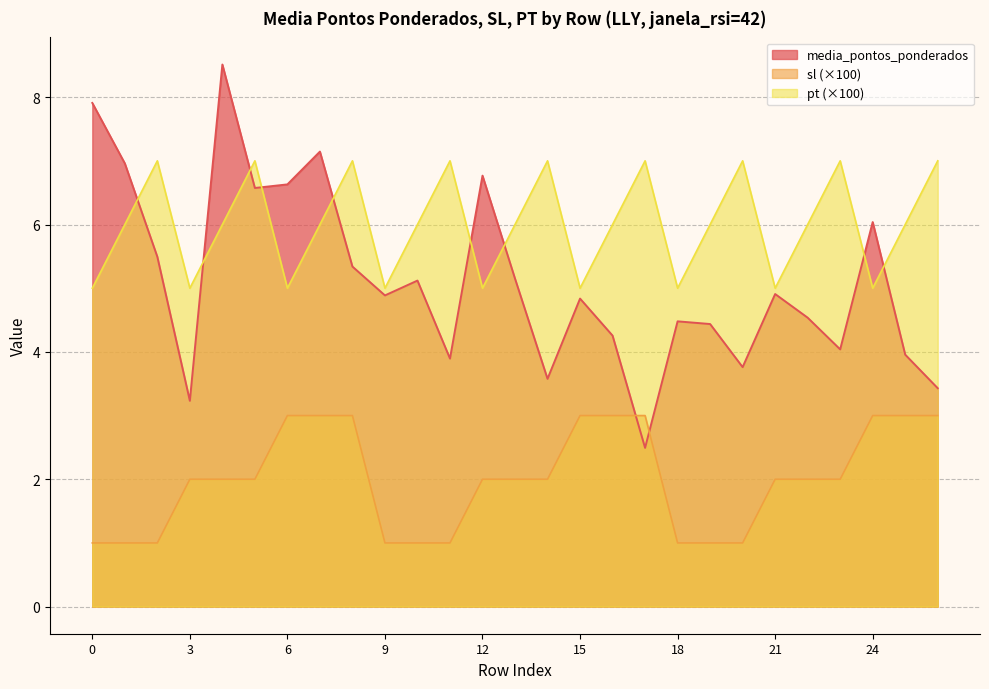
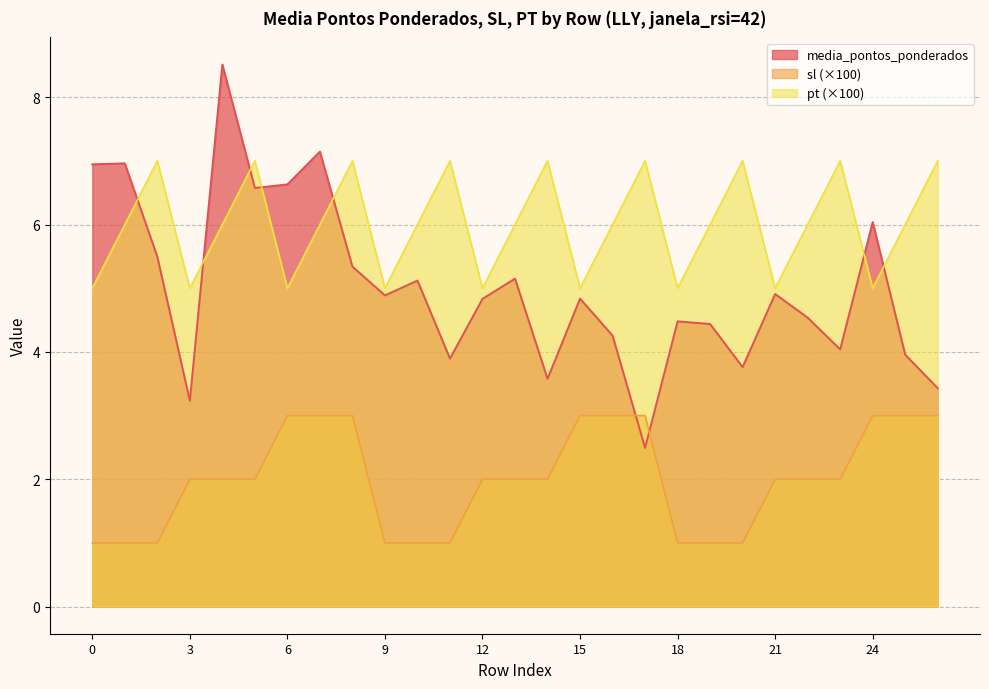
media_pontos_ponderados, 0: 7.9 -> 6.9
media_pontos_ponderados, 12: 6.8 -> 4.8
